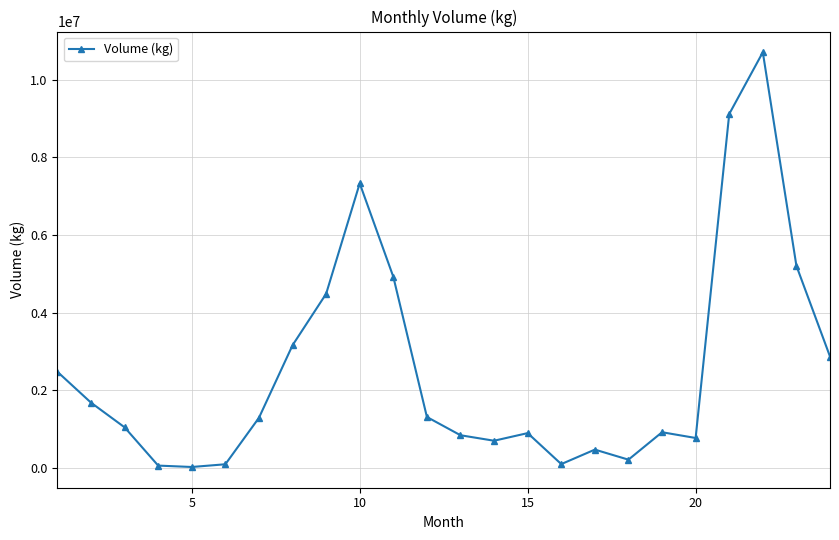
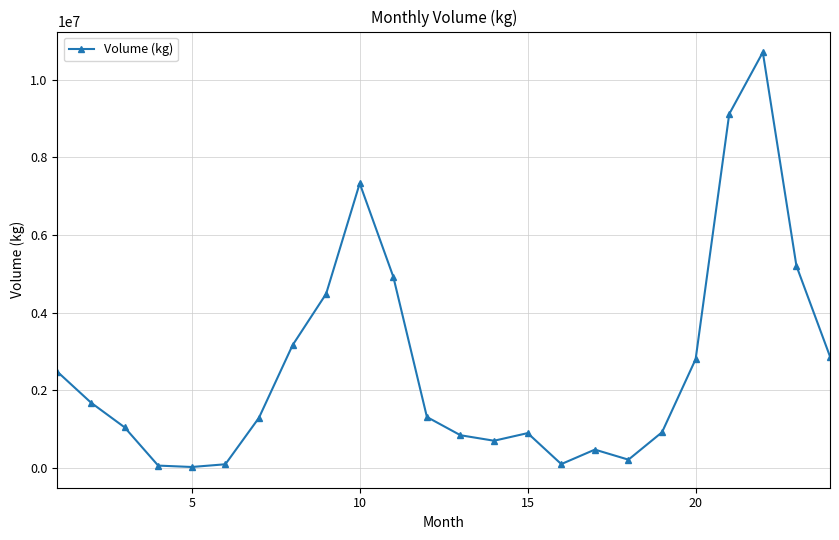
20: 800000 -> 2800000
